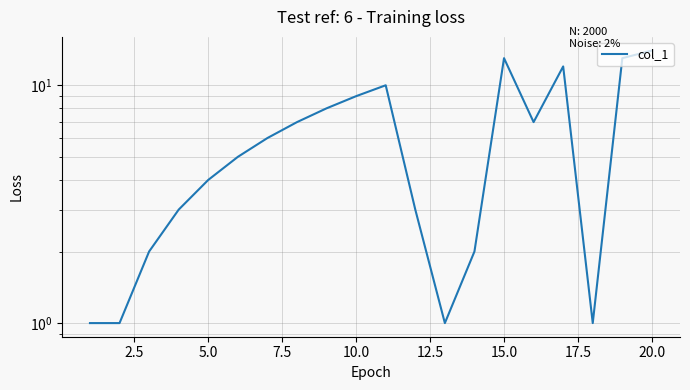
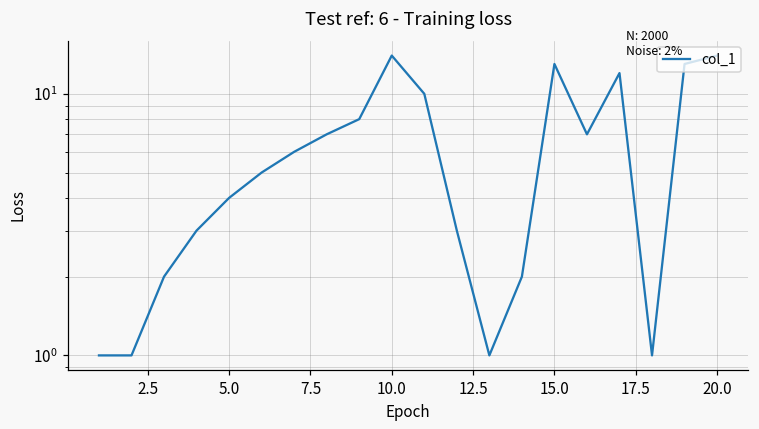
10.0: 9 -> 14
